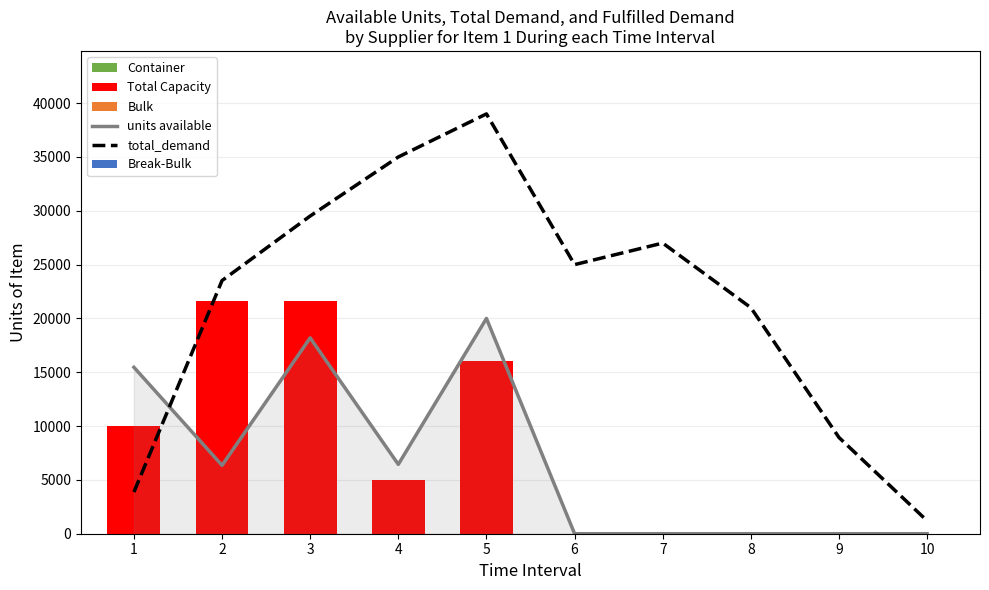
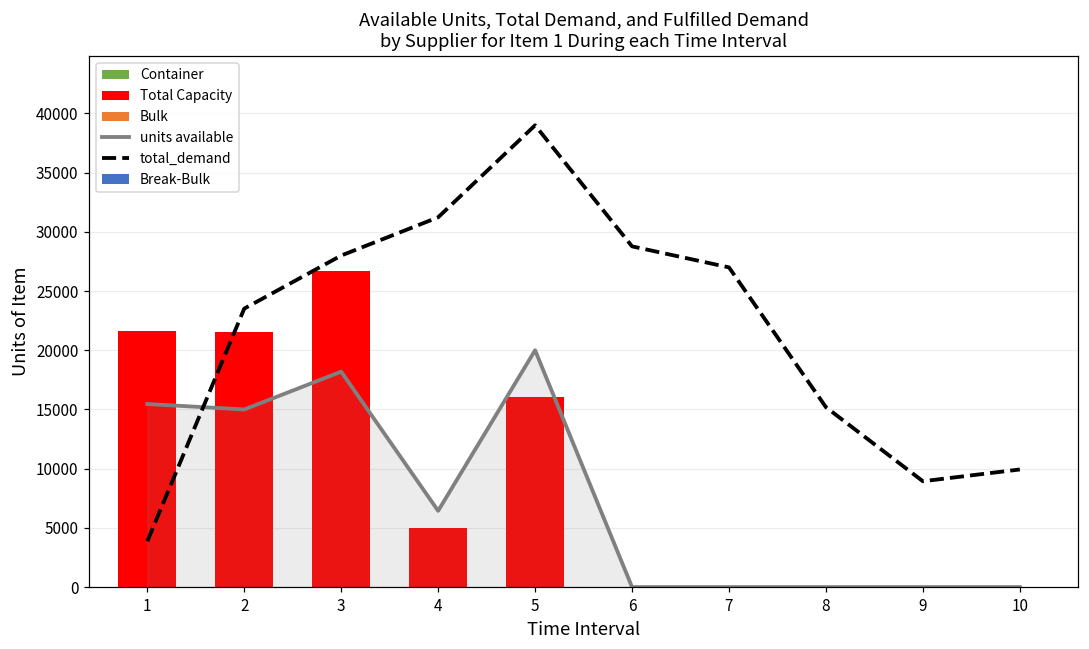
Total Capacity, 1: 10000 -> 21600
units available, 2: 6400 -> 15000
Total Capacity, 3: 21600 -> 26700
total_demand, 3: 29500 -> 28000
total_demand, 4: 35000 -> 31200
total_demand, 6: 25000 -> 28800
total_demand, 8: 21000 -> 15200
total_demand, 10: 1200 -> 9900
